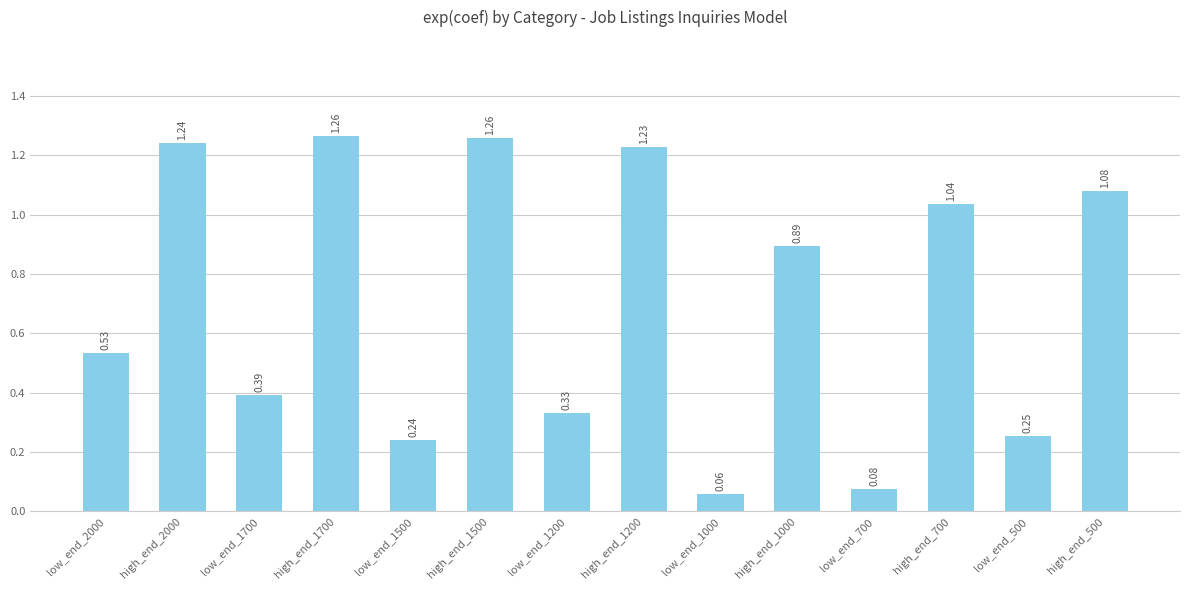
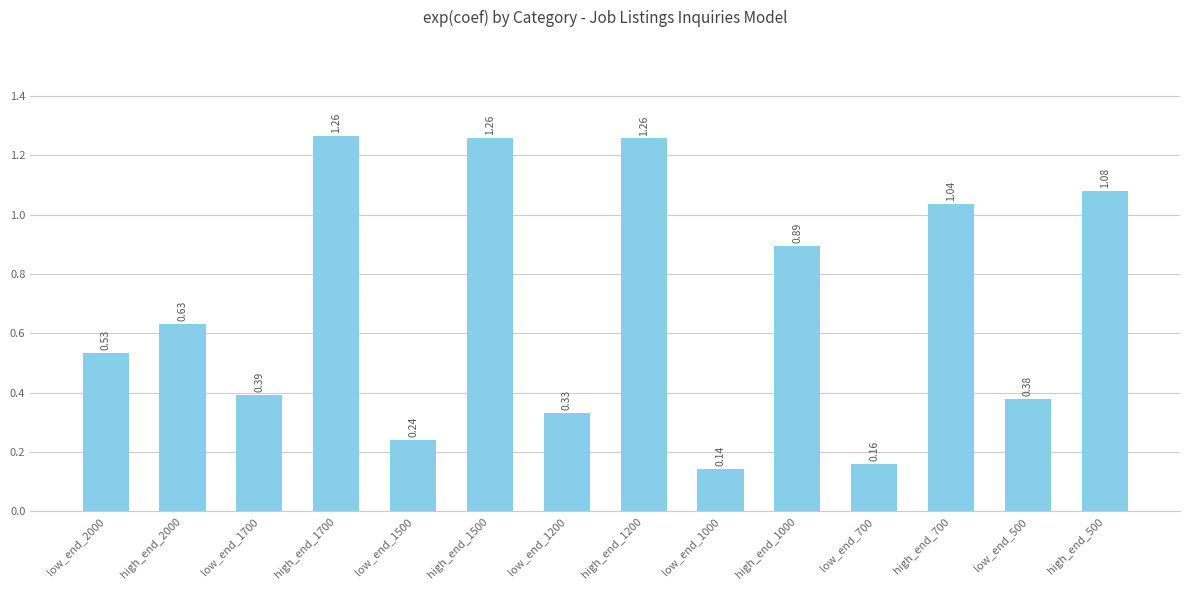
high_end_2000: 1.24 -> 0.63
high_end_1200: 1.23 -> 1.26
low_end_1000: 0.06 -> 0.14
low_end_700: 0.08 -> 0.16
low_end_500: 0.25 -> 0.38
